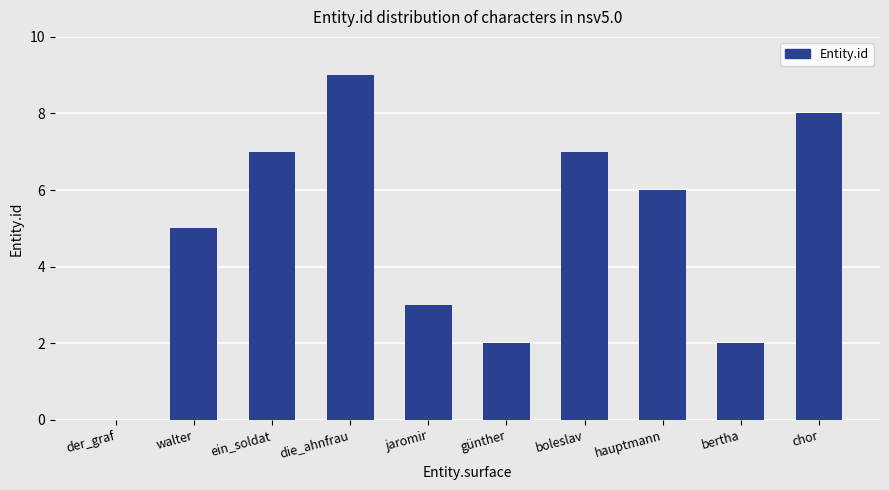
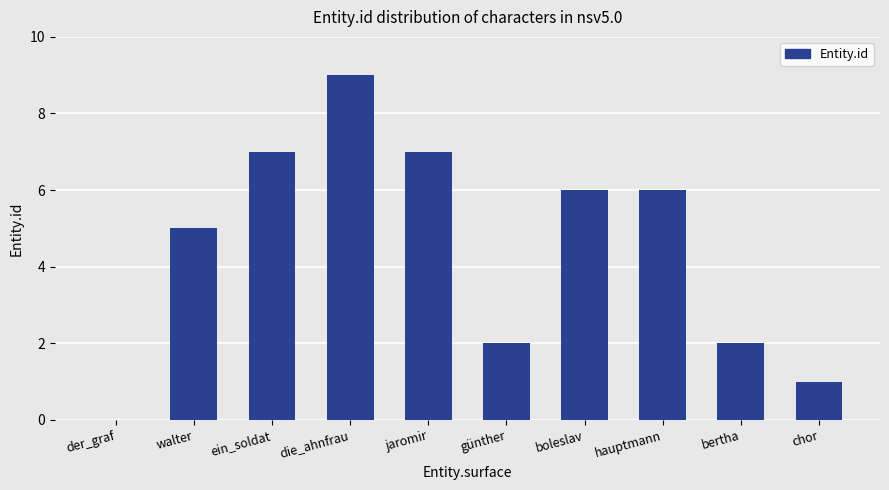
jaromir: 3 -> 7
boleslav: 7 -> 6
chor: 8 -> 1
